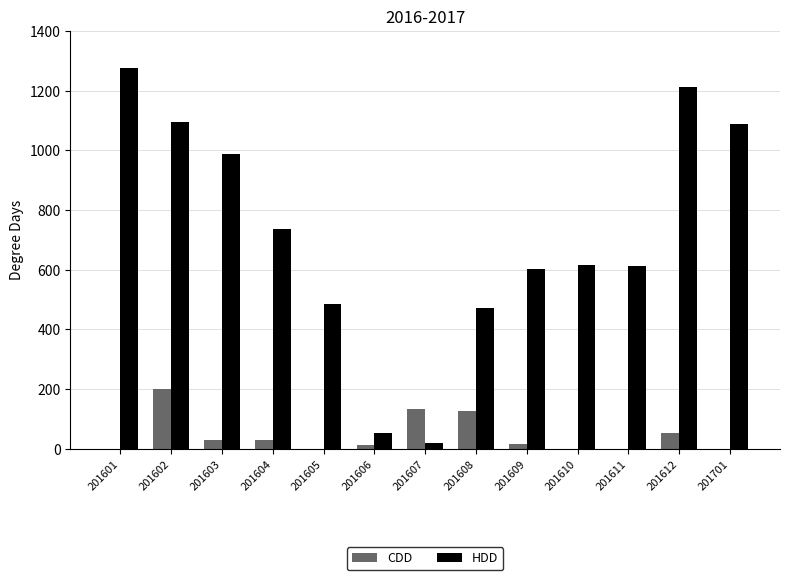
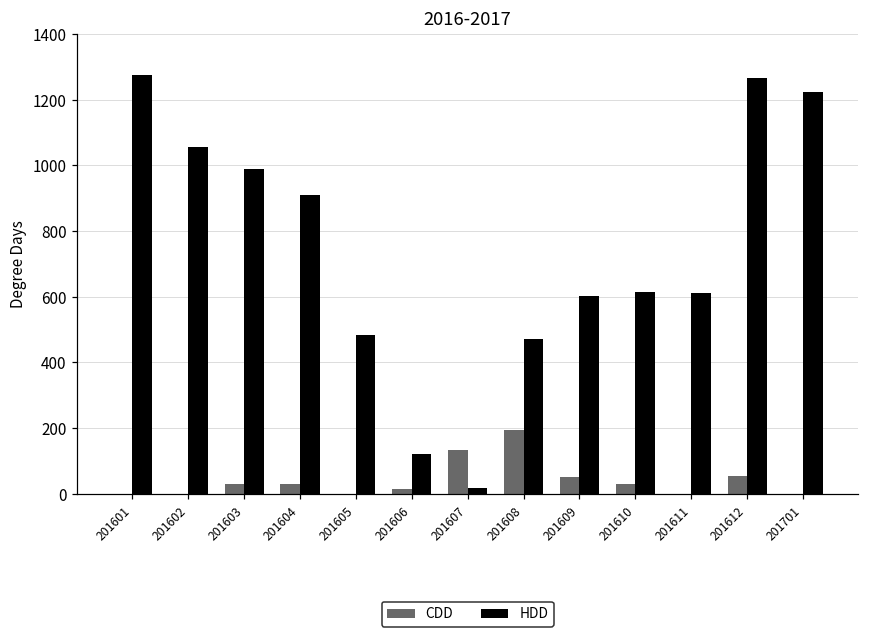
CDD, 201602: 200 -> 0
HDD, 201602: 1100 -> 1060
HDD, 201604: 740 -> 910
HDD, 201606: 50 -> 120
CDD, 201608: 130 -> 190
CDD, 201609: 20 -> 50
CDD, 201610: 0 -> 30
HDD, 201612: 1210 -> 1270
HDD, 201701: 1090 -> 1220
